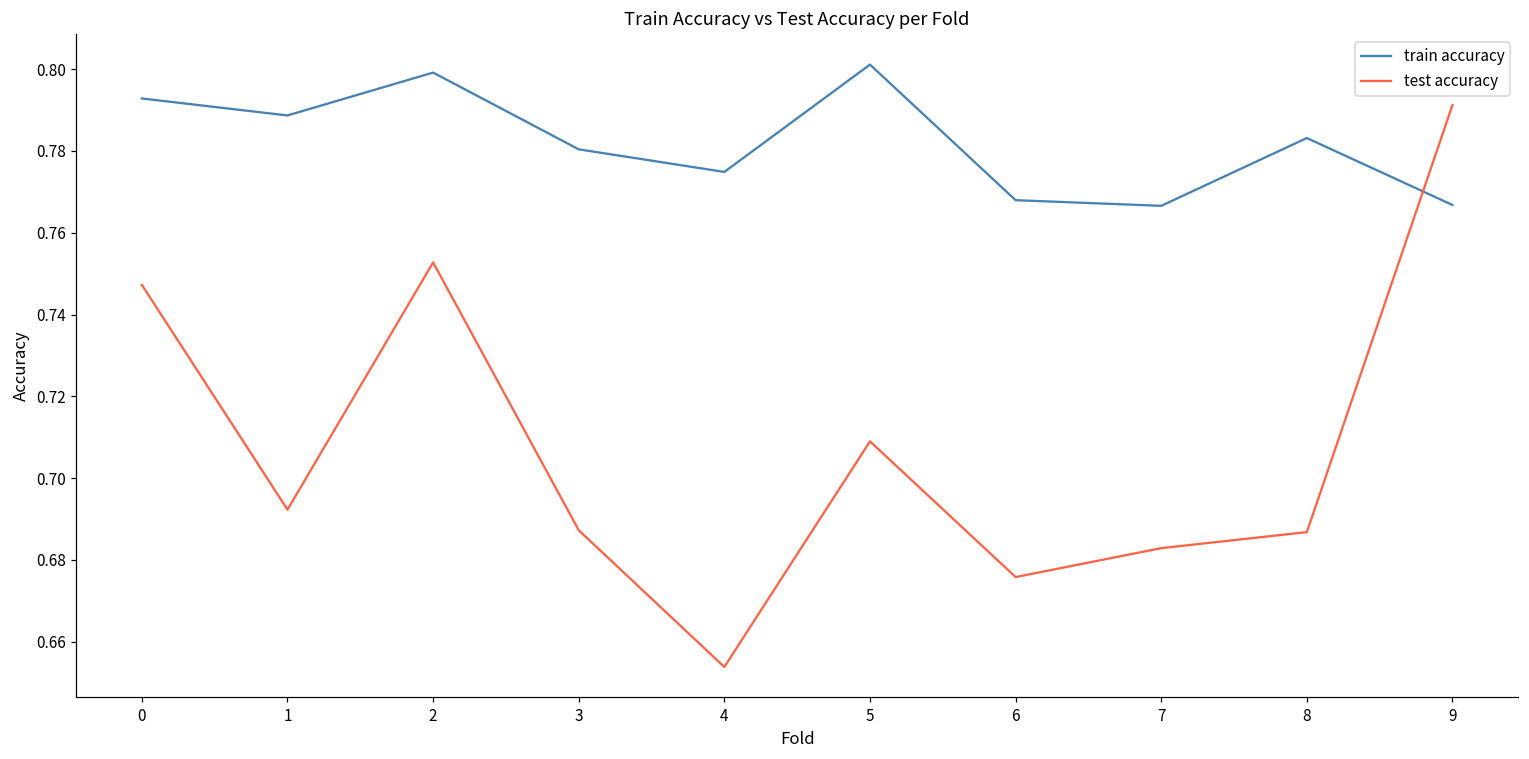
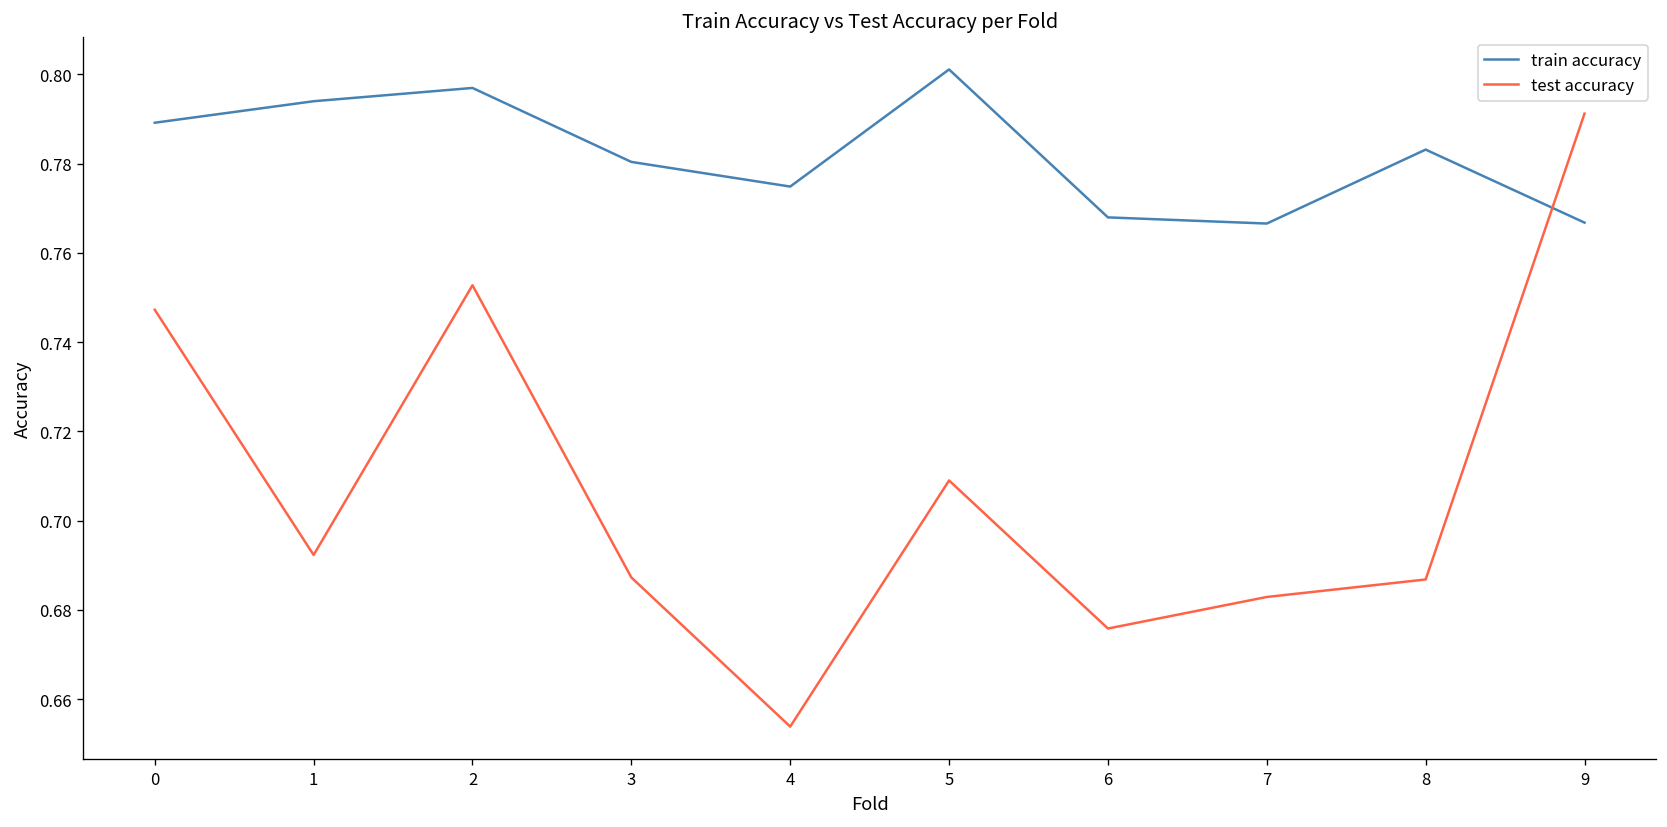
train accuracy, 0: 0.793 -> 0.789
train accuracy, 1: 0.789 -> 0.794
train accuracy, 2: 0.799 -> 0.797
